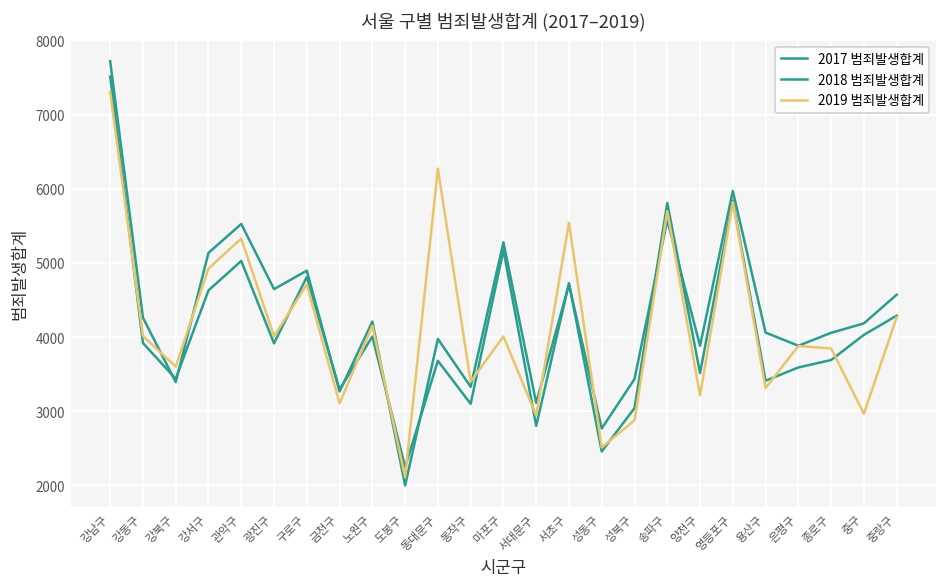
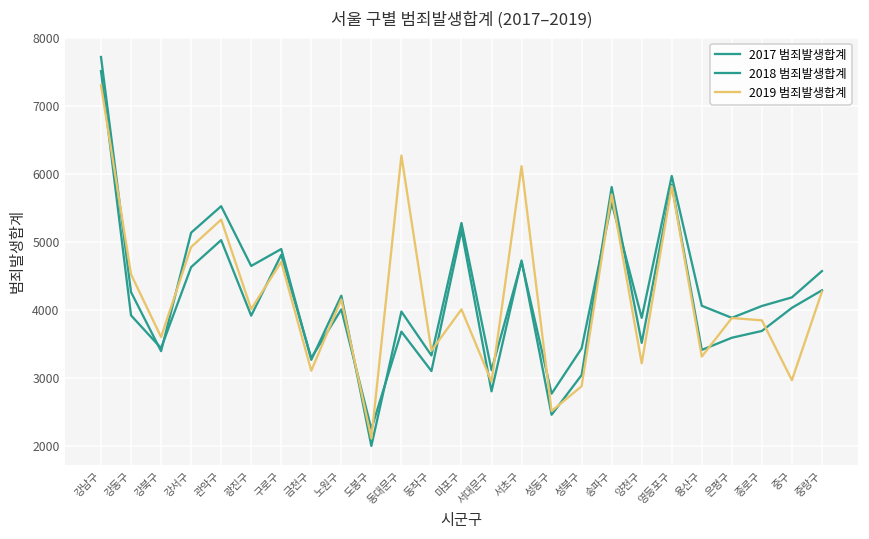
2019 범죄발생합계, 강동구: 4000 -> 4500
2019 범죄발생합계, 서초구: 5500 -> 6100
